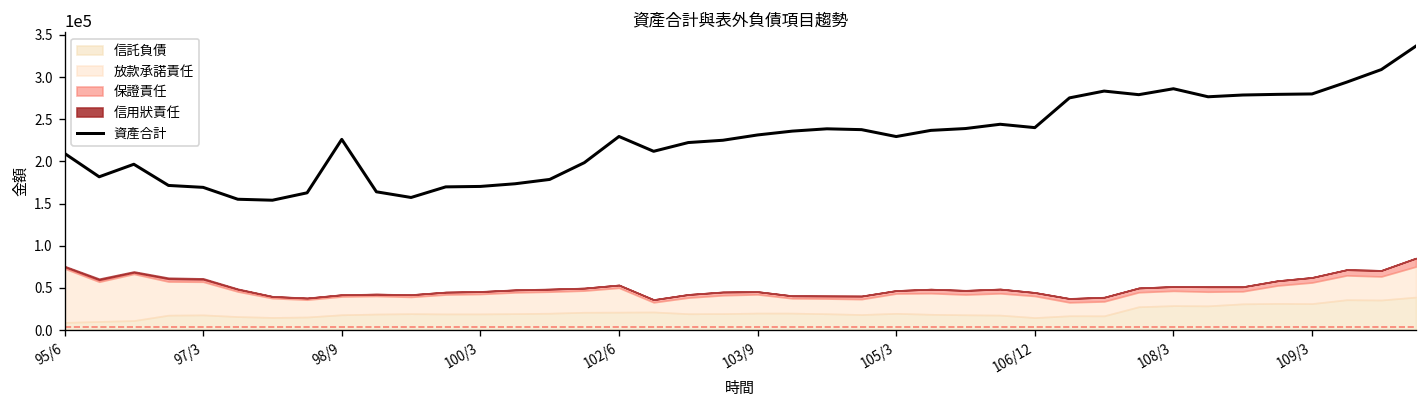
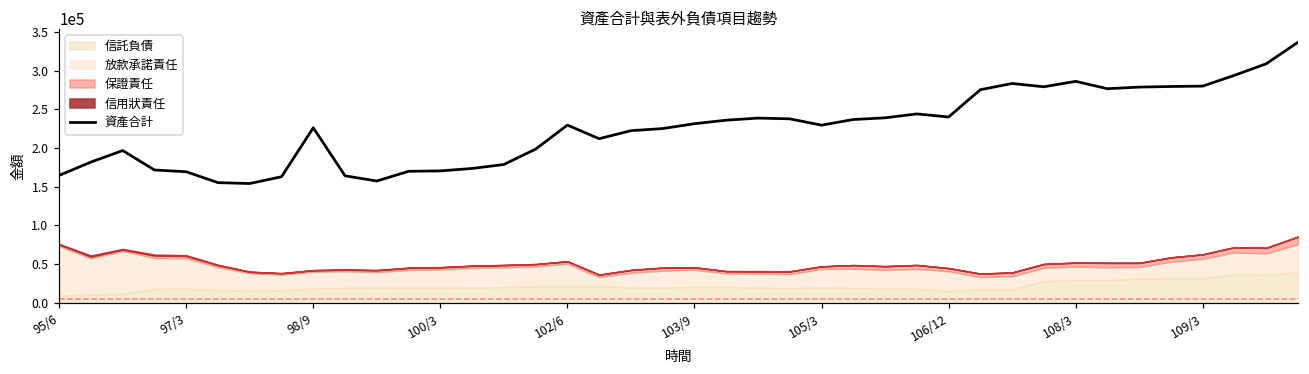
資產合計, 95/6: 210000 -> 160000
